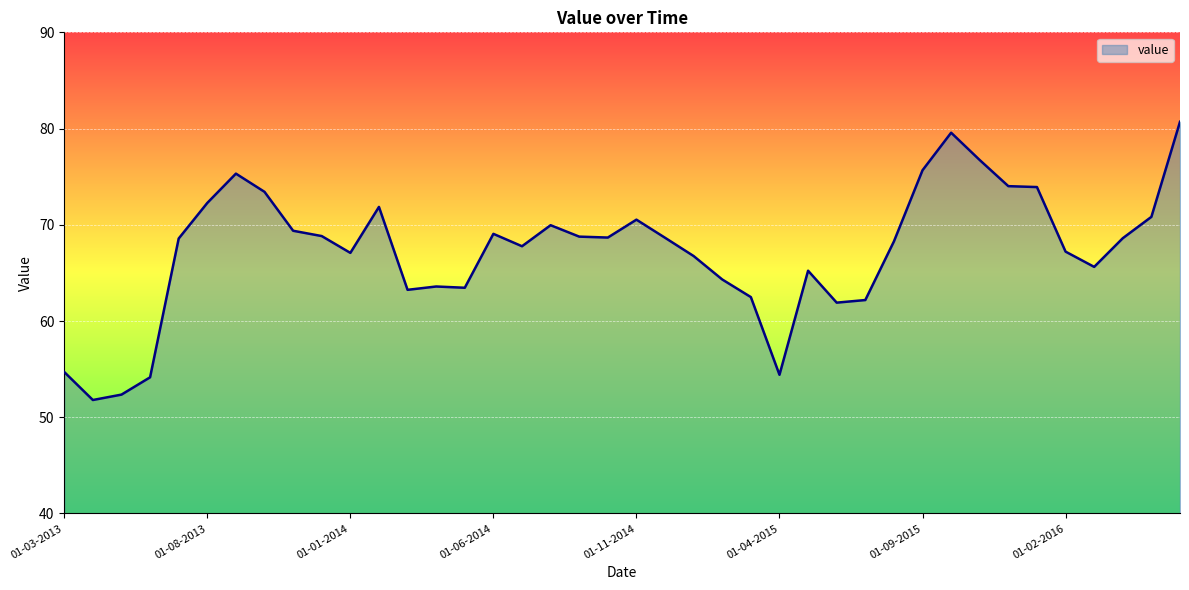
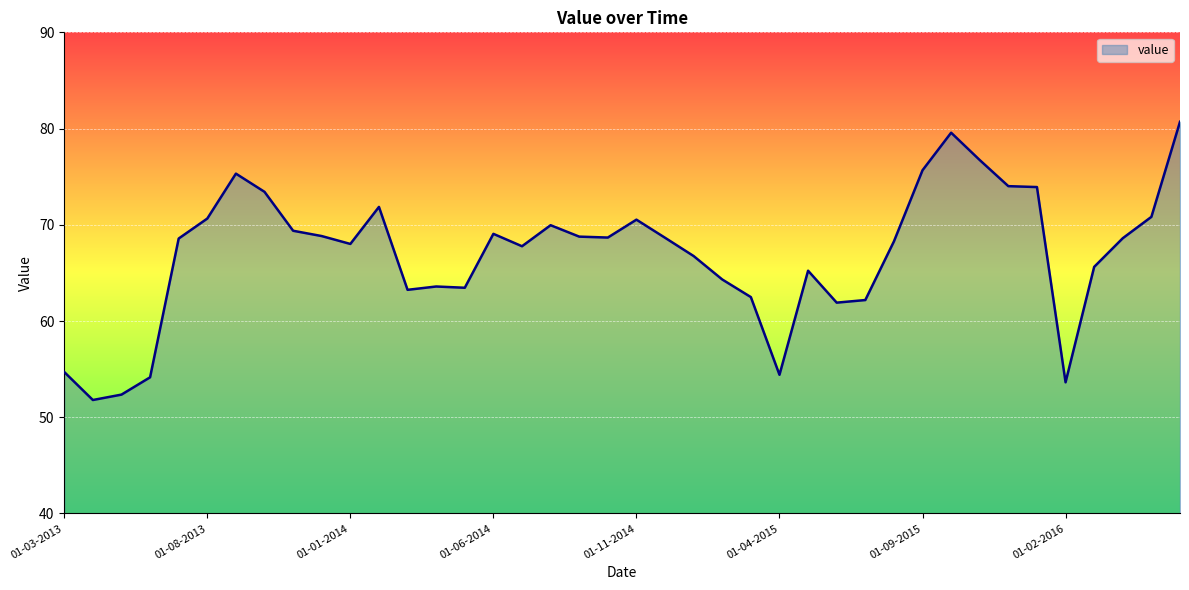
01-08-2013: 72 -> 71
01-01-2014: 67 -> 68
01-02-2016: 67 -> 54
